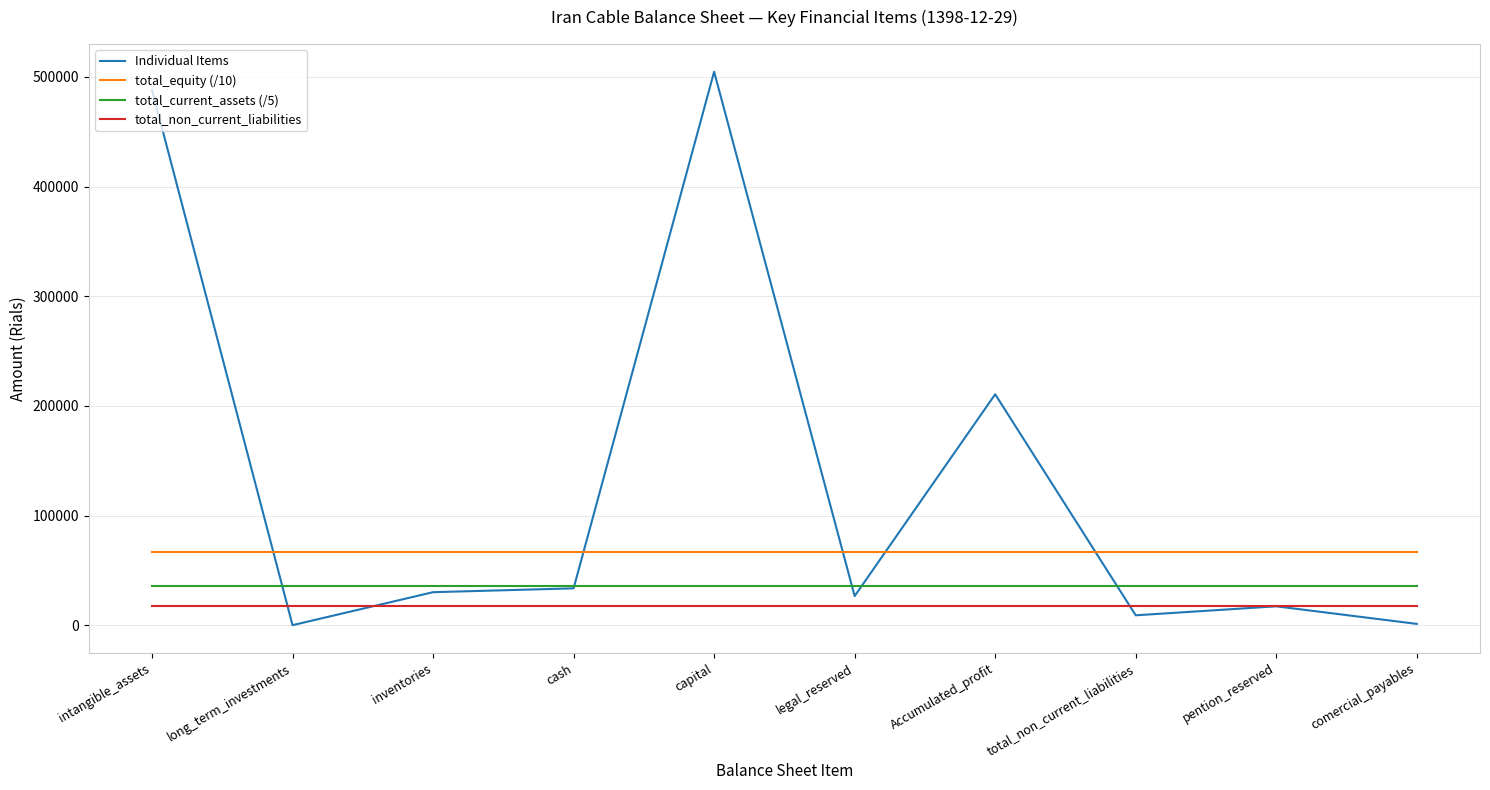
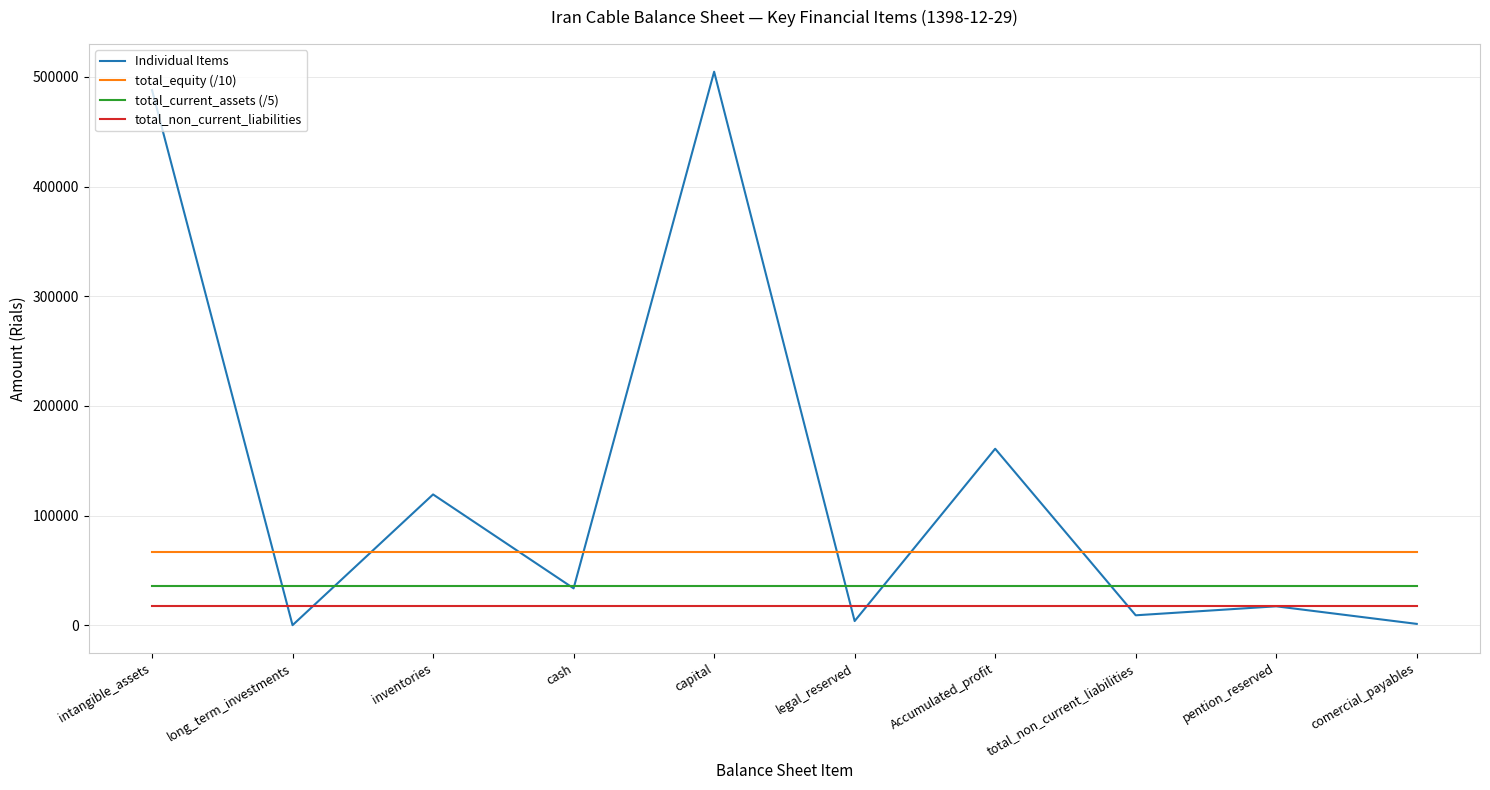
Individual Items, inventories: 30000 -> 119000
Individual Items, legal_reserved: 27000 -> 4000
Individual Items, Accumulated_profit: 211000 -> 161000
